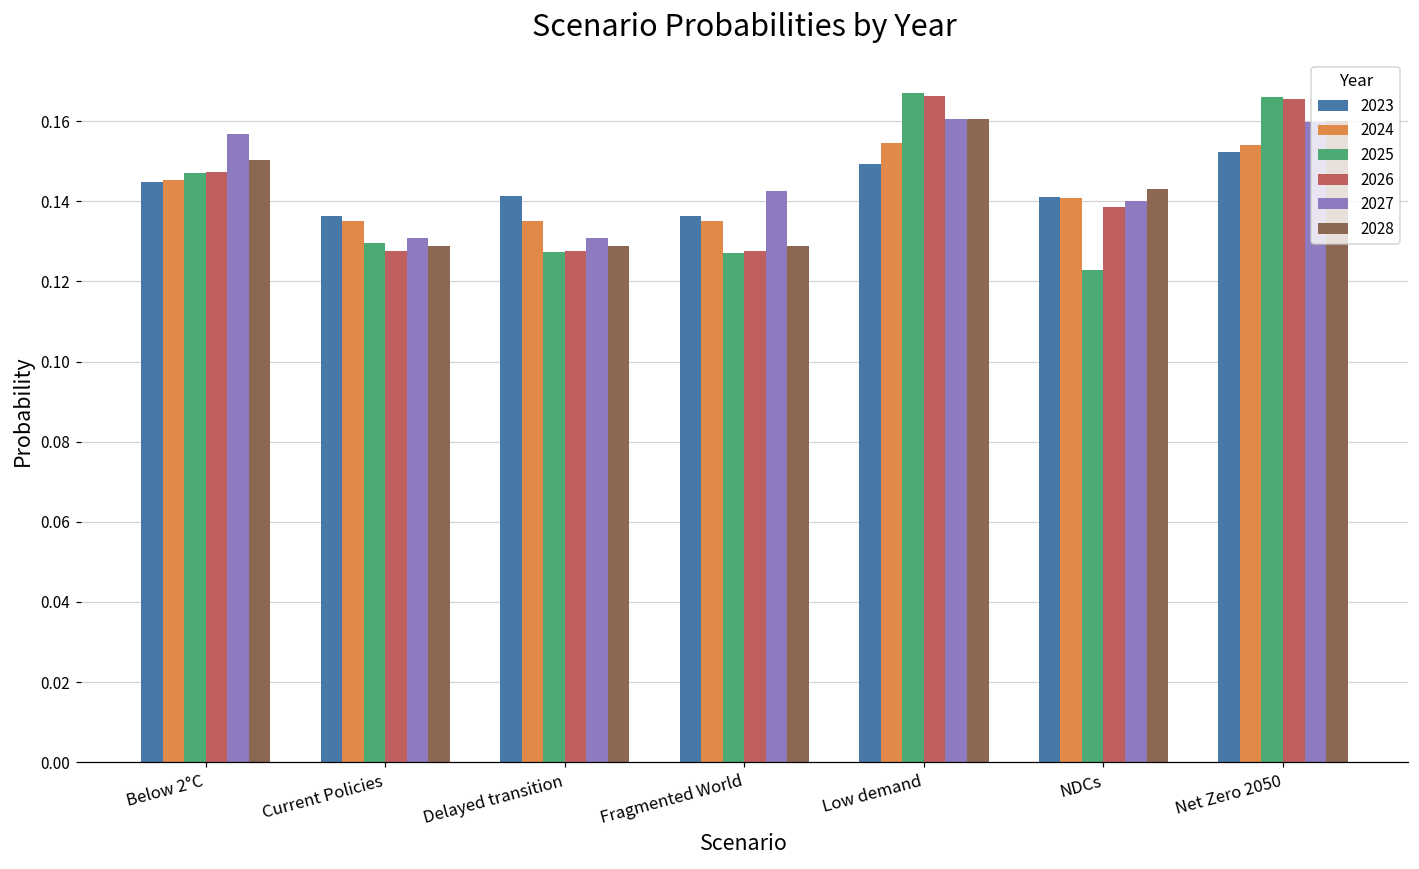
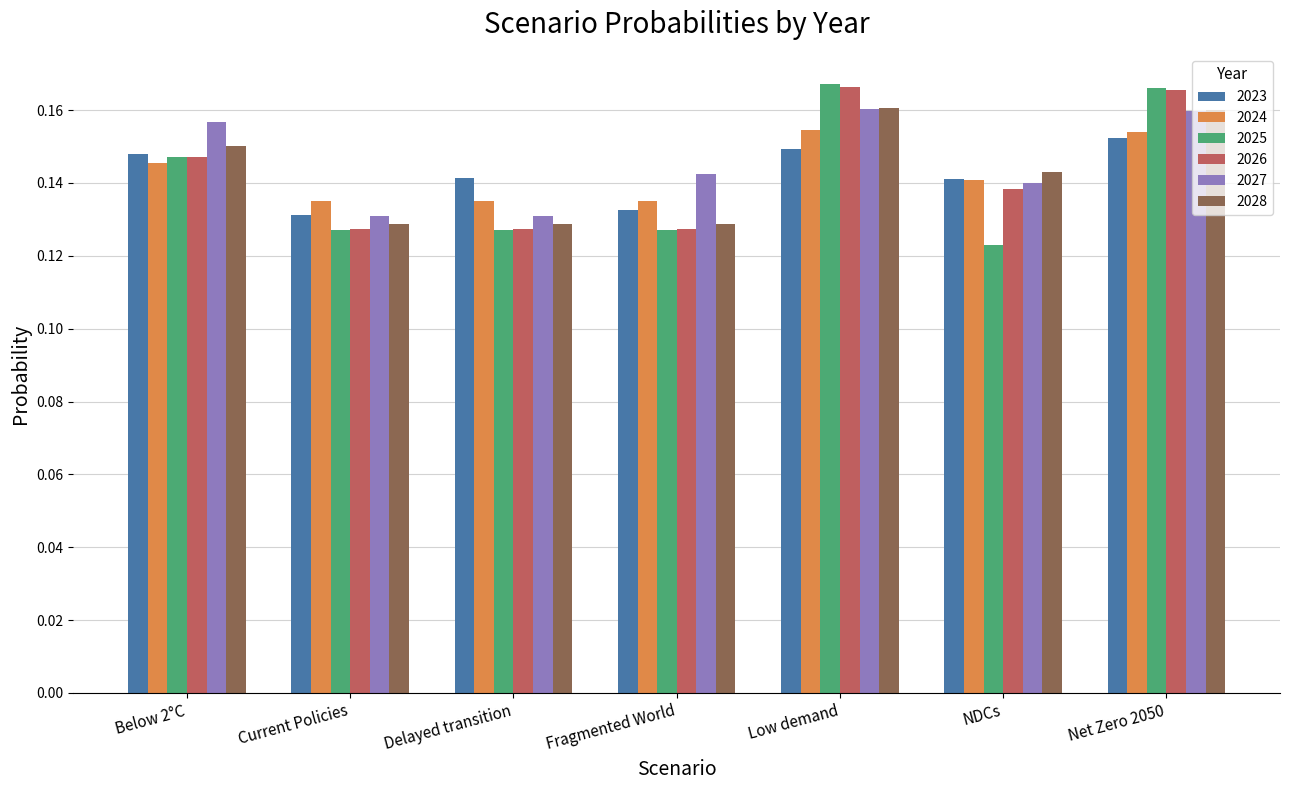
2023, Below 2°C: 0.145 -> 0.148
2023, Current Policies: 0.136 -> 0.131
2025, Current Policies: 0.130 -> 0.127
2023, Fragmented World: 0.136 -> 0.133
